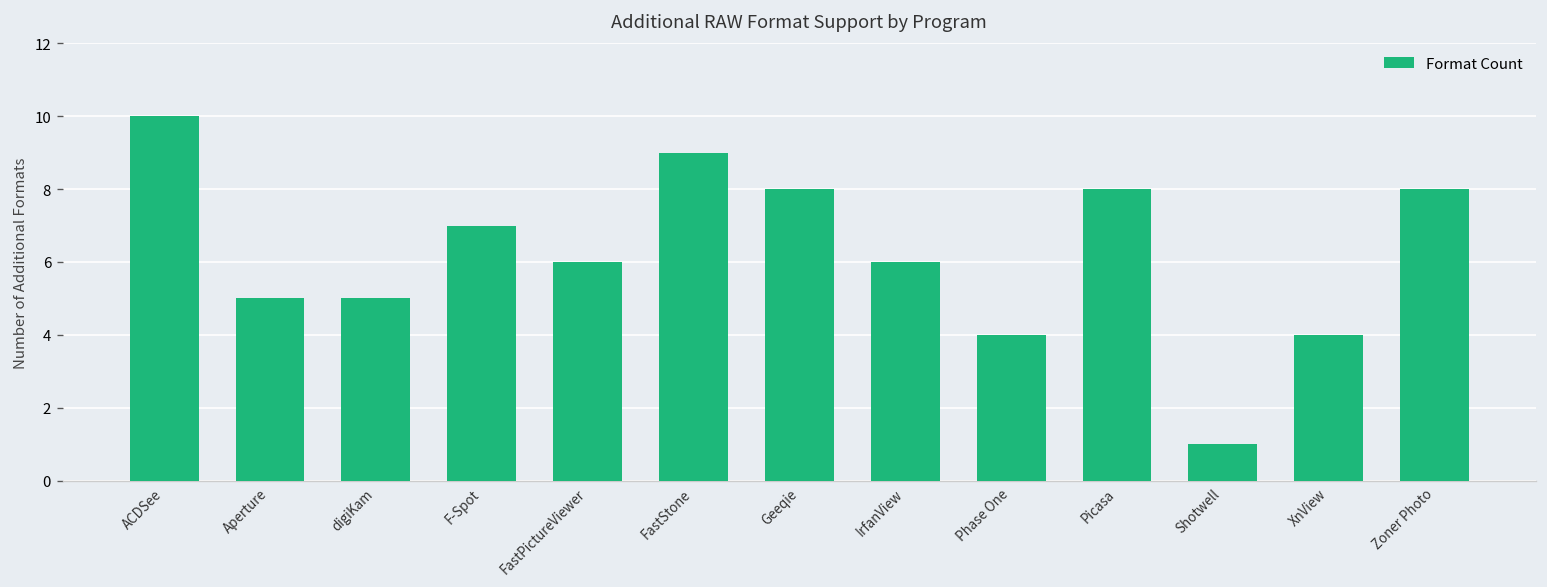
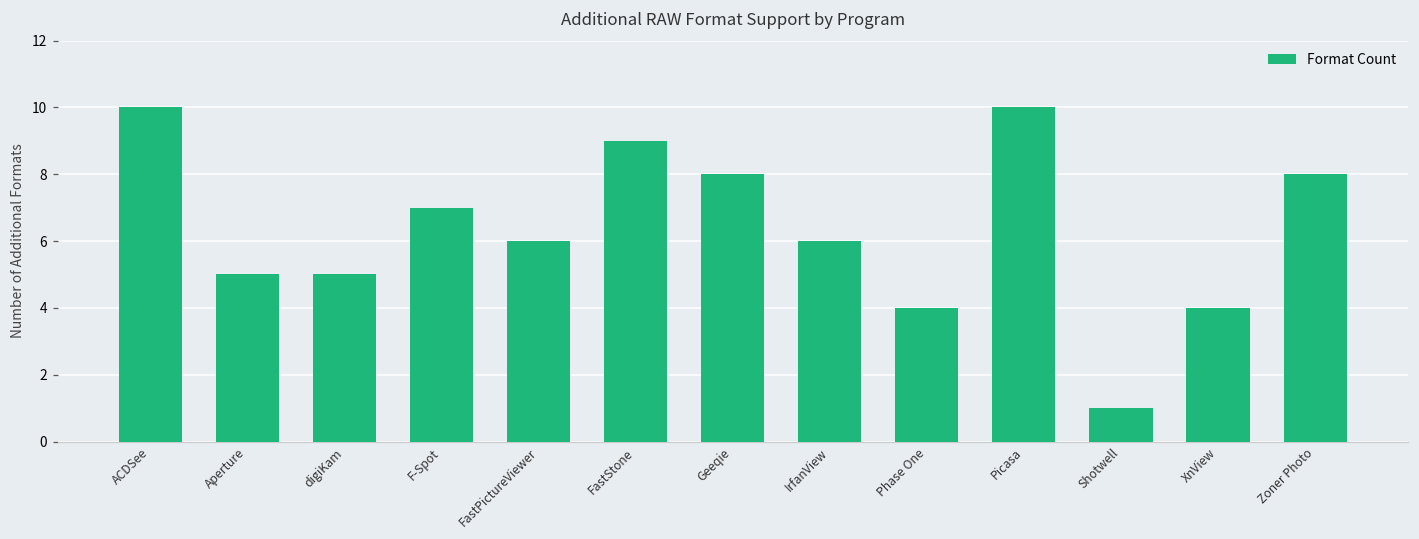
Picasa: 8 -> 10
